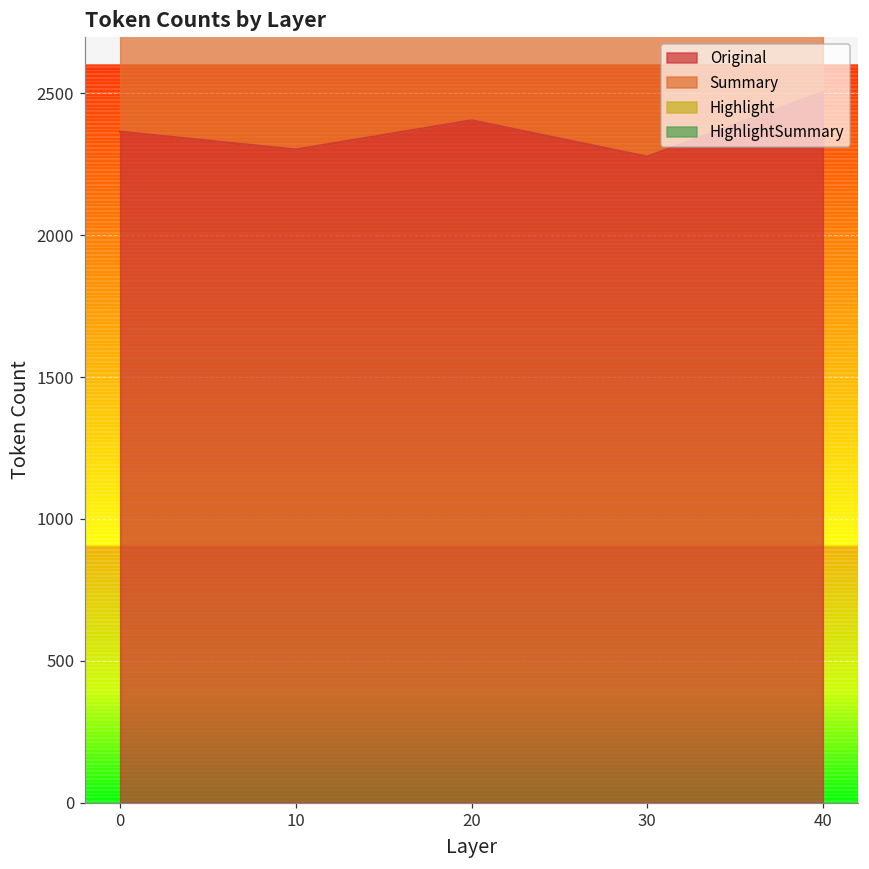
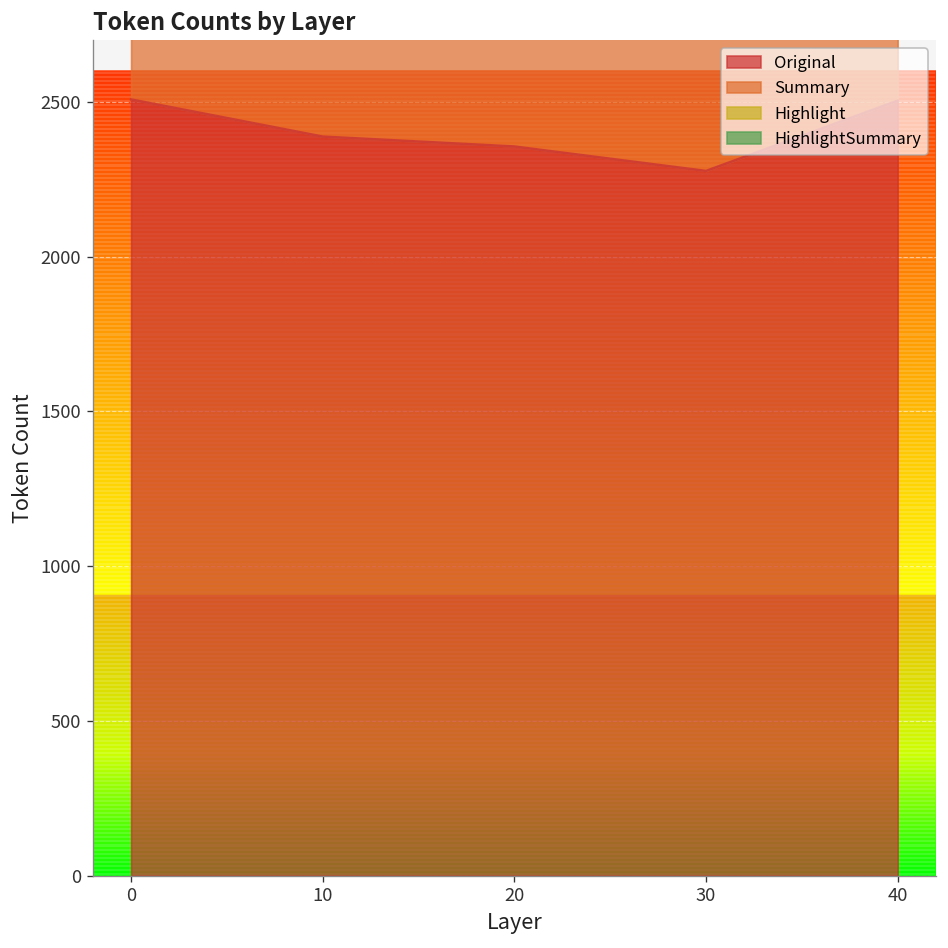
Original, 0: 2370 -> 2510
Original, 10: 2300 -> 2390
Original, 20: 2410 -> 2360
